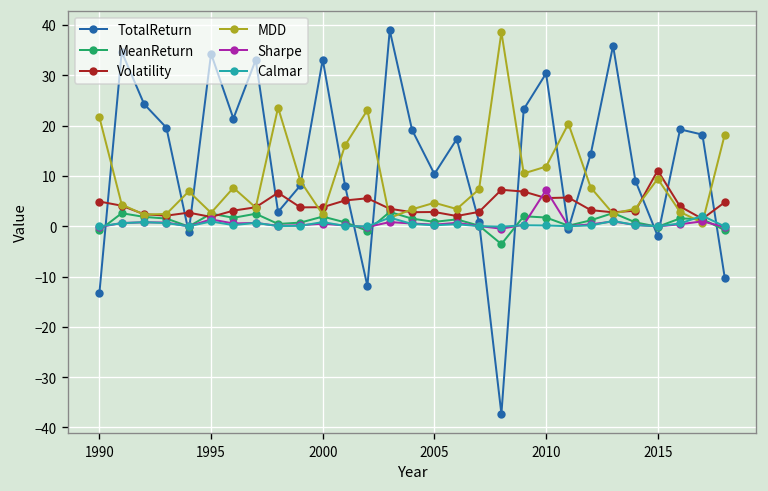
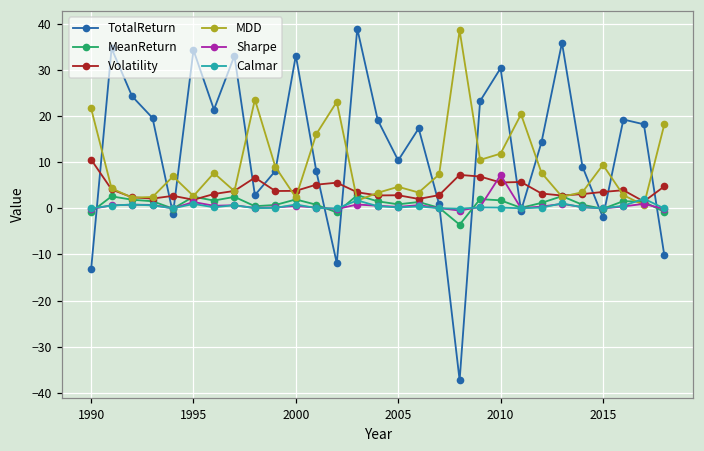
Volatility, 1990: 5 -> 11
Volatility, 2015: 11 -> 4
